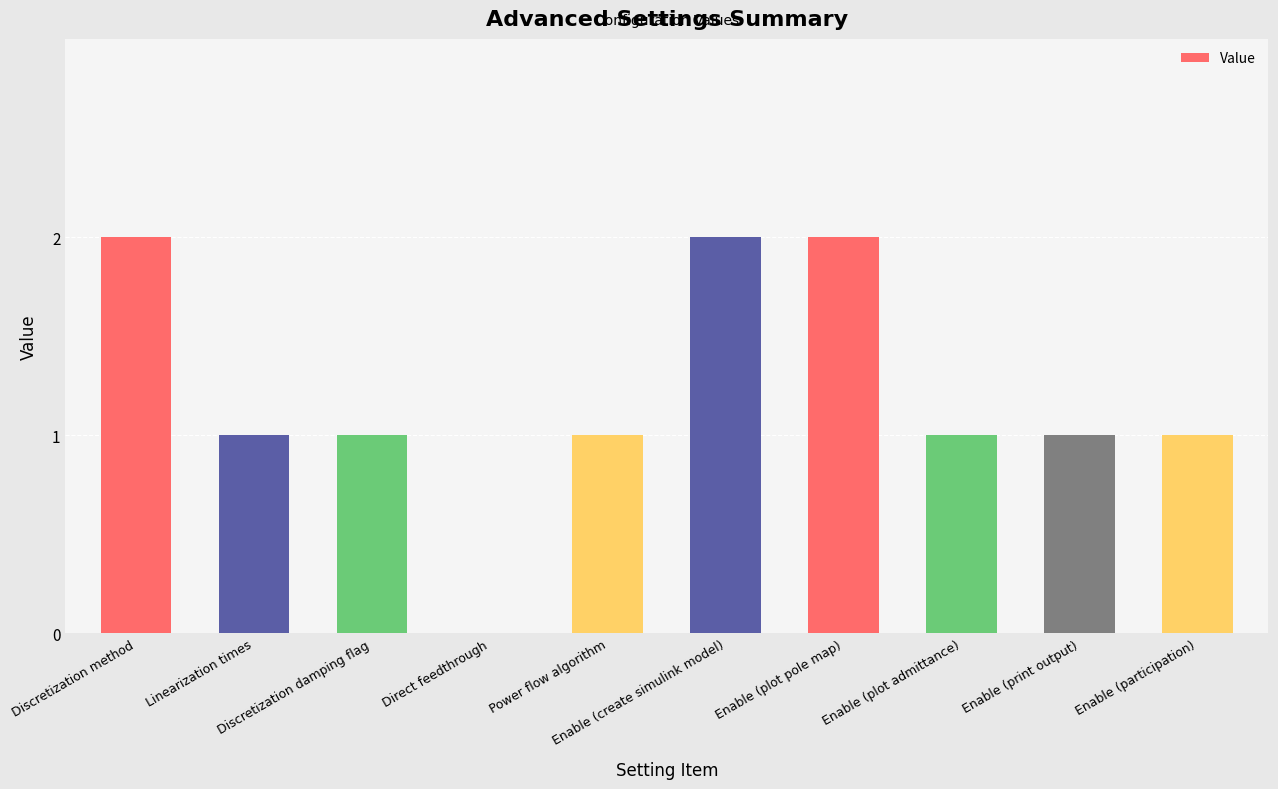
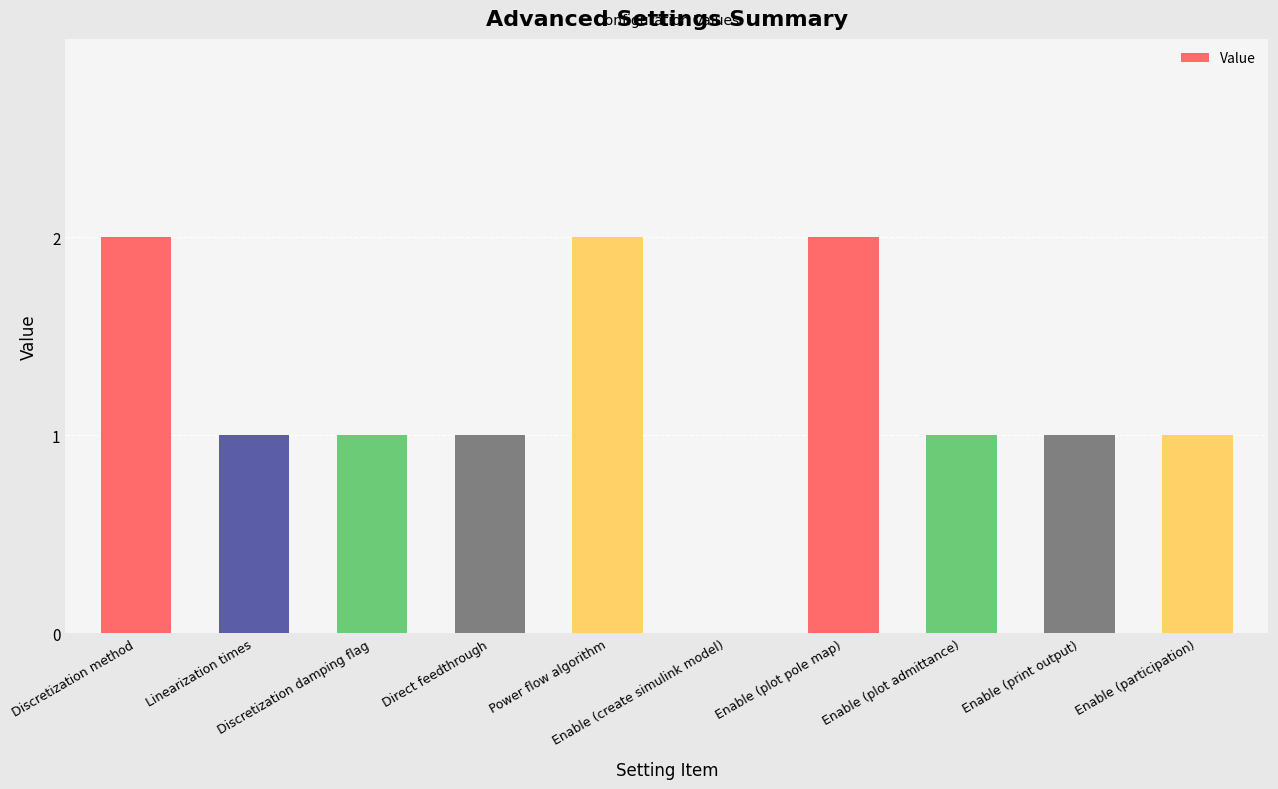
Direct feedthrough: 0 -> 1
Power flow algorithm: 1 -> 2
Enable (create simulink model): 2 -> 0
